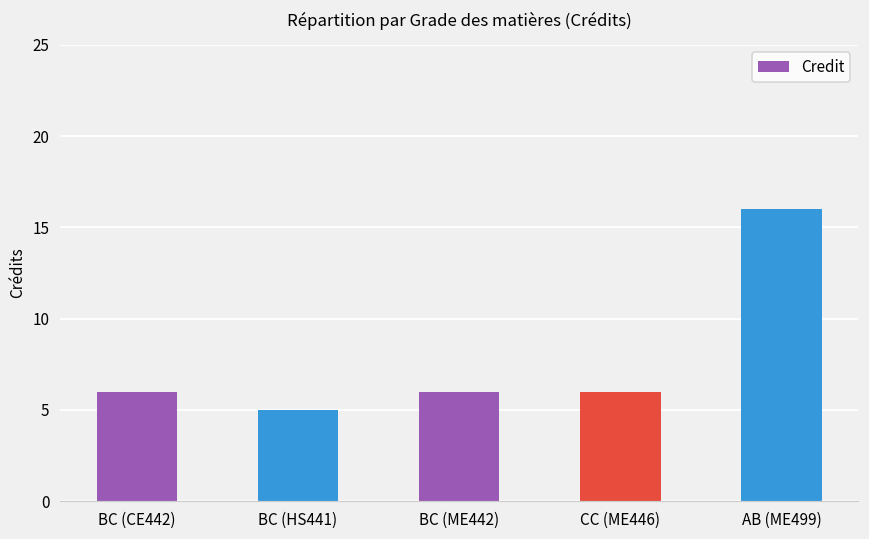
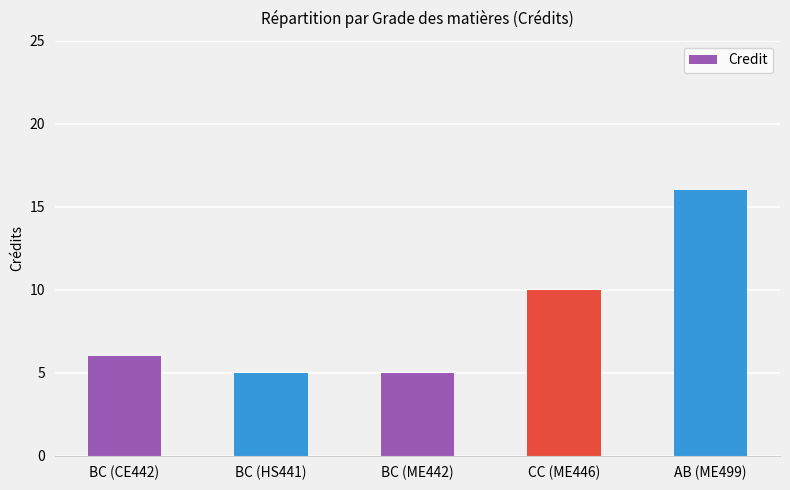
BC (ME442): 6 -> 5
CC (ME446): 6 -> 10
